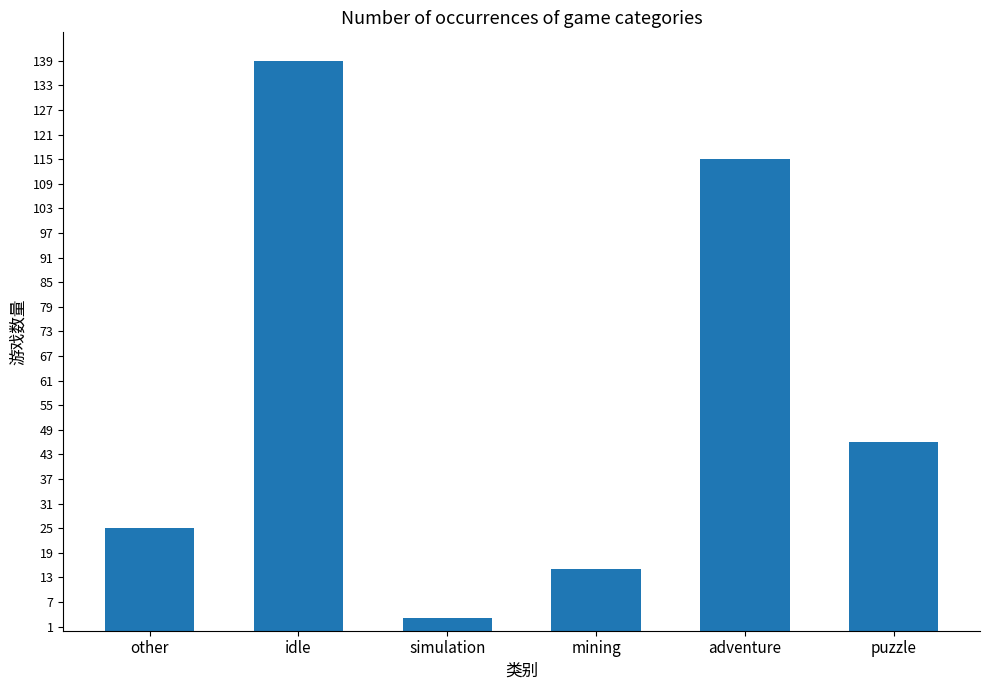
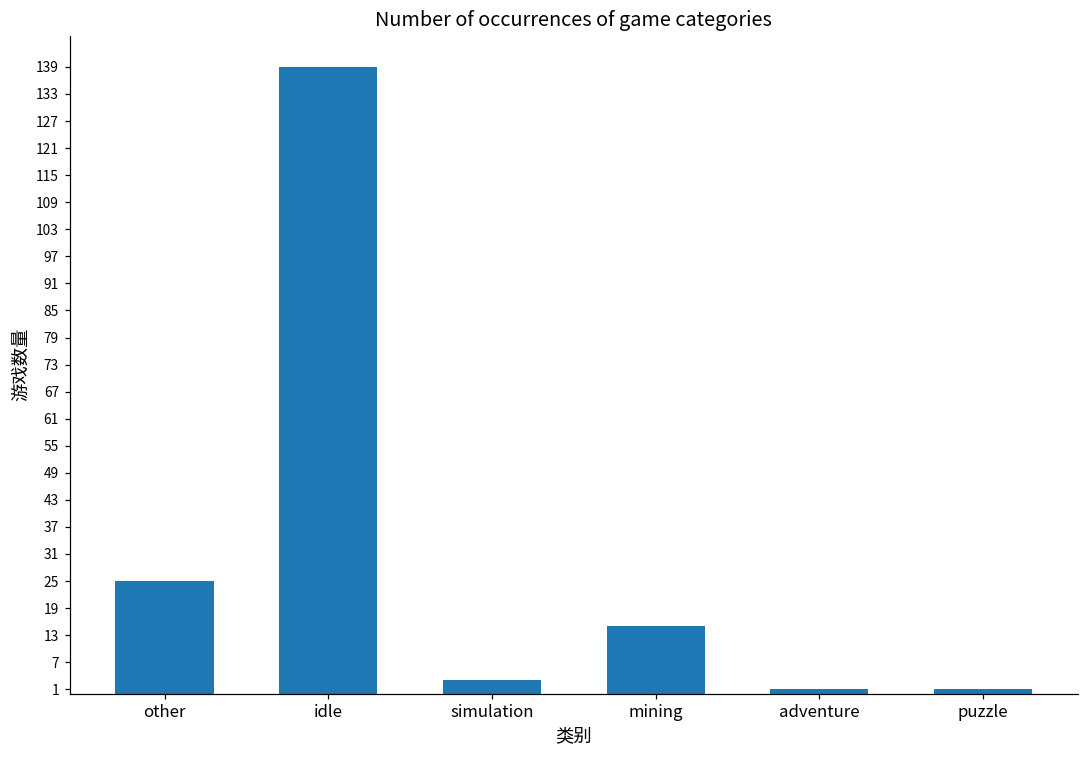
adventure: 115 -> 1
puzzle: 46 -> 1
